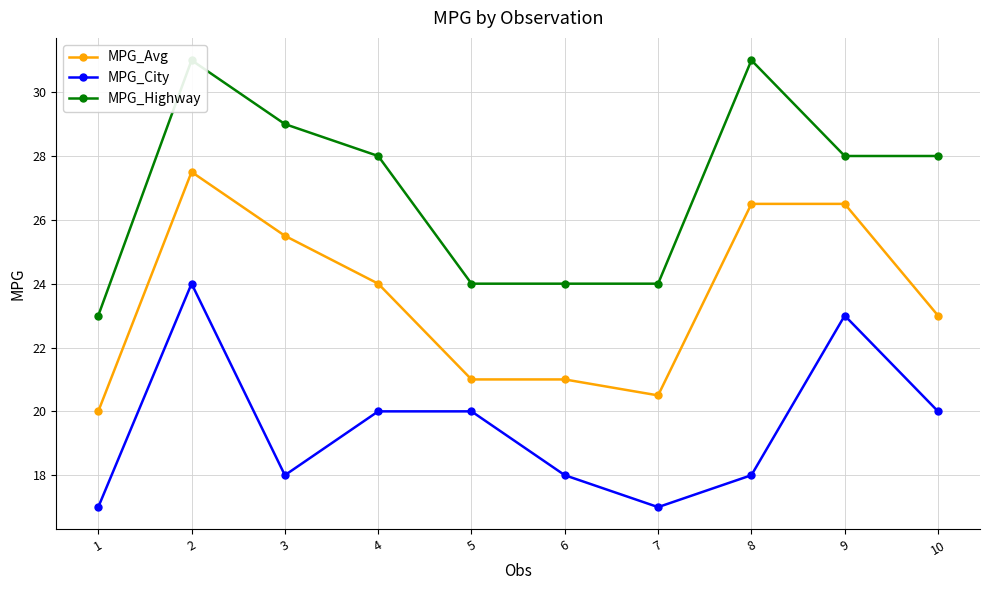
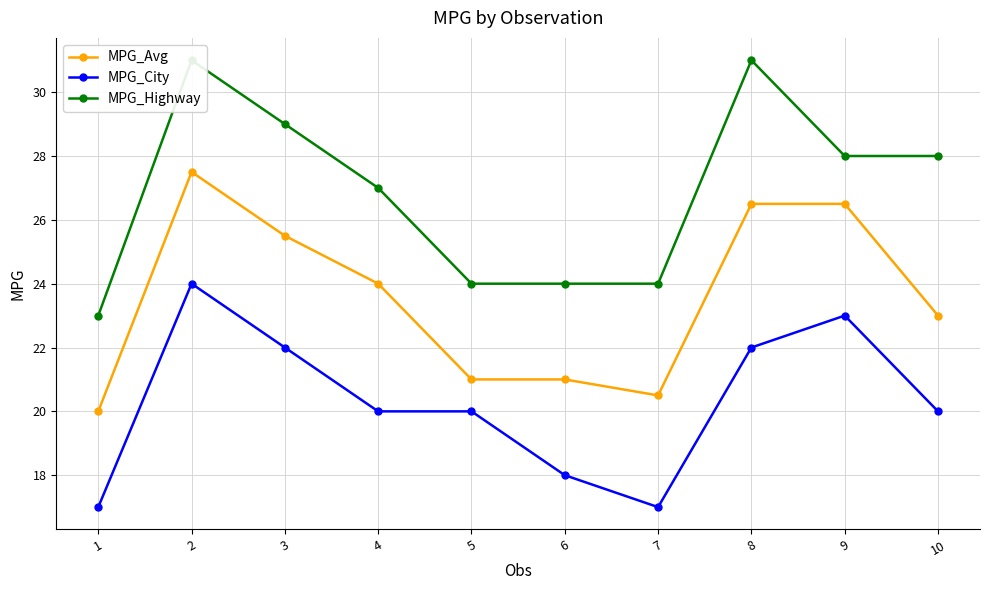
MPG_City, 3: 18 -> 22
MPG_Highway, 4: 28 -> 27
MPG_City, 8: 18 -> 22
